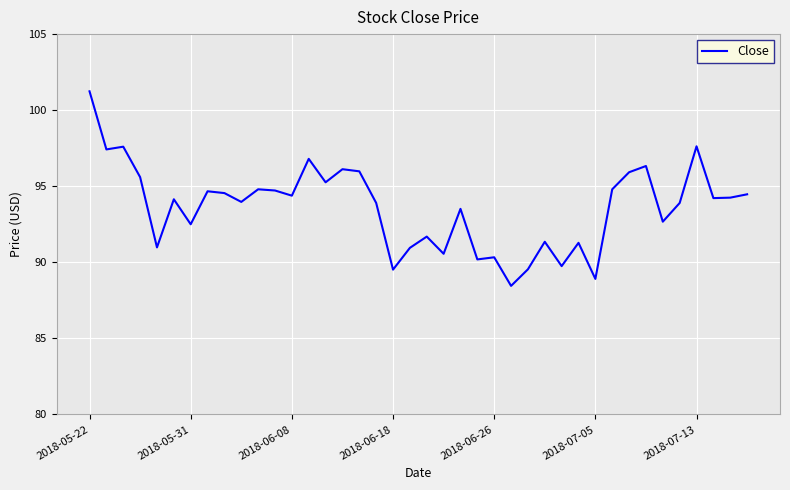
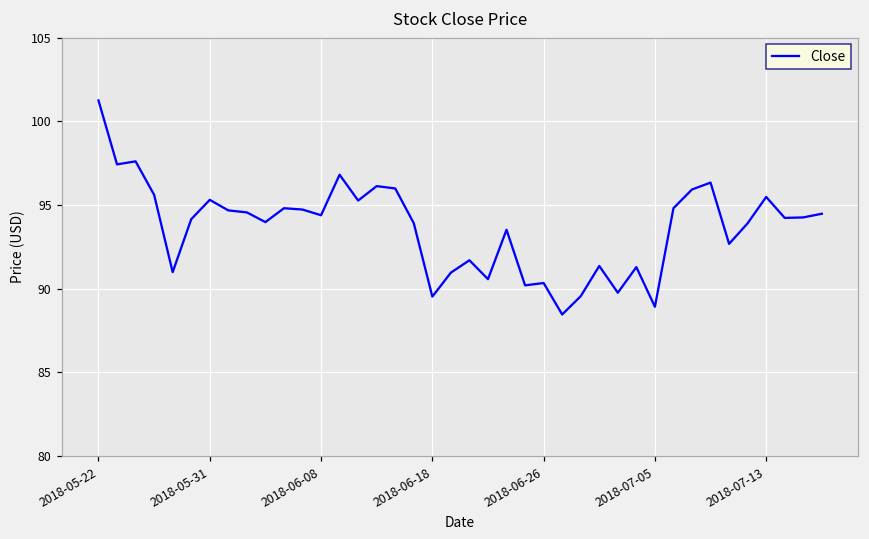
2018-05-31: 92.5 -> 95.3
2018-07-13: 97.6 -> 95.5
